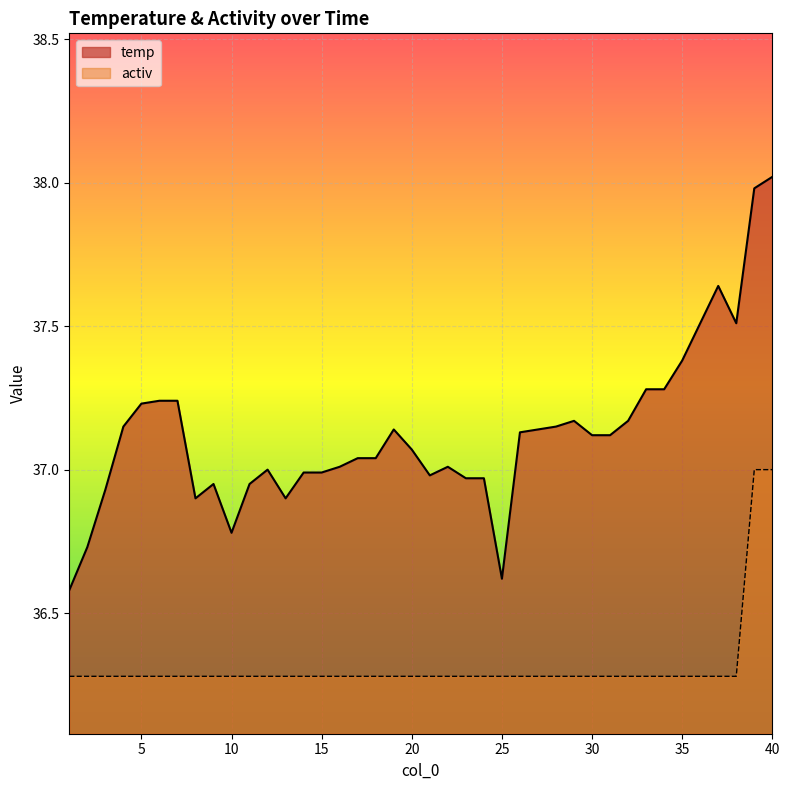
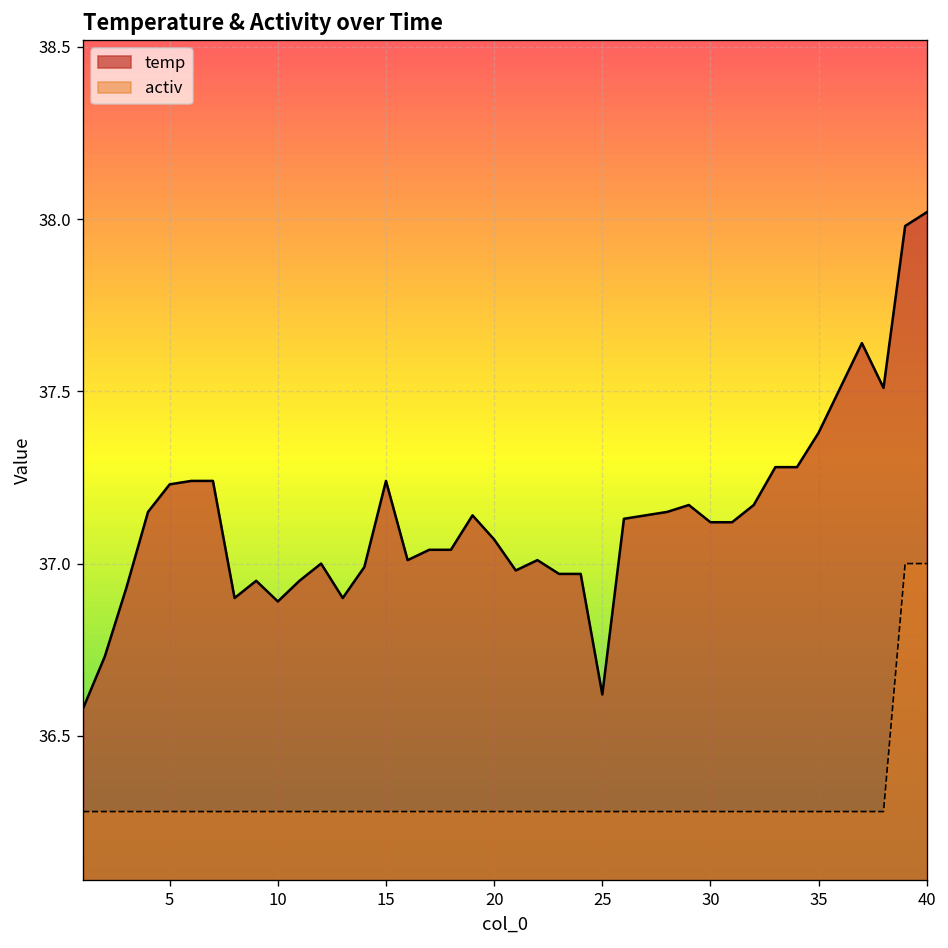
temp, 10: 36.78 -> 36.89
temp, 15: 36.99 -> 37.24
